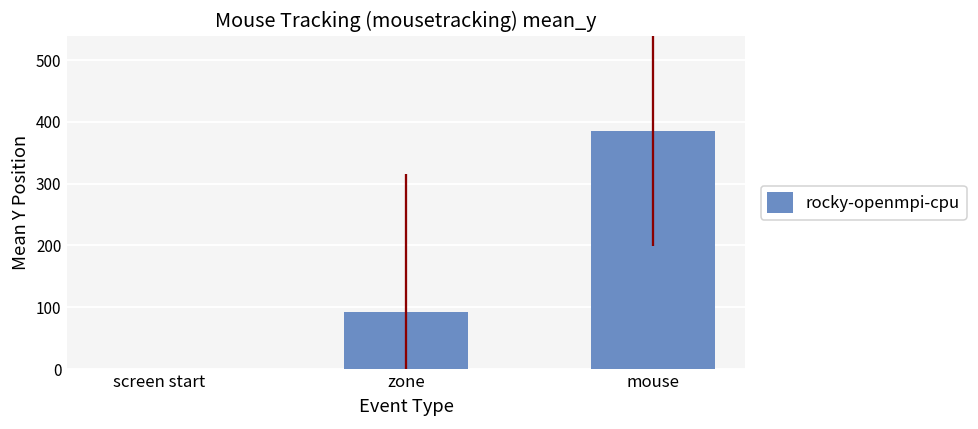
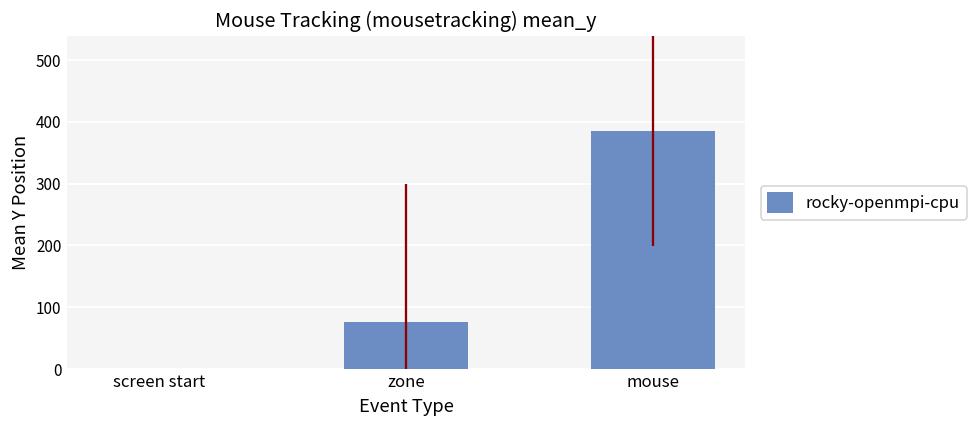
zone: 90 -> 80
